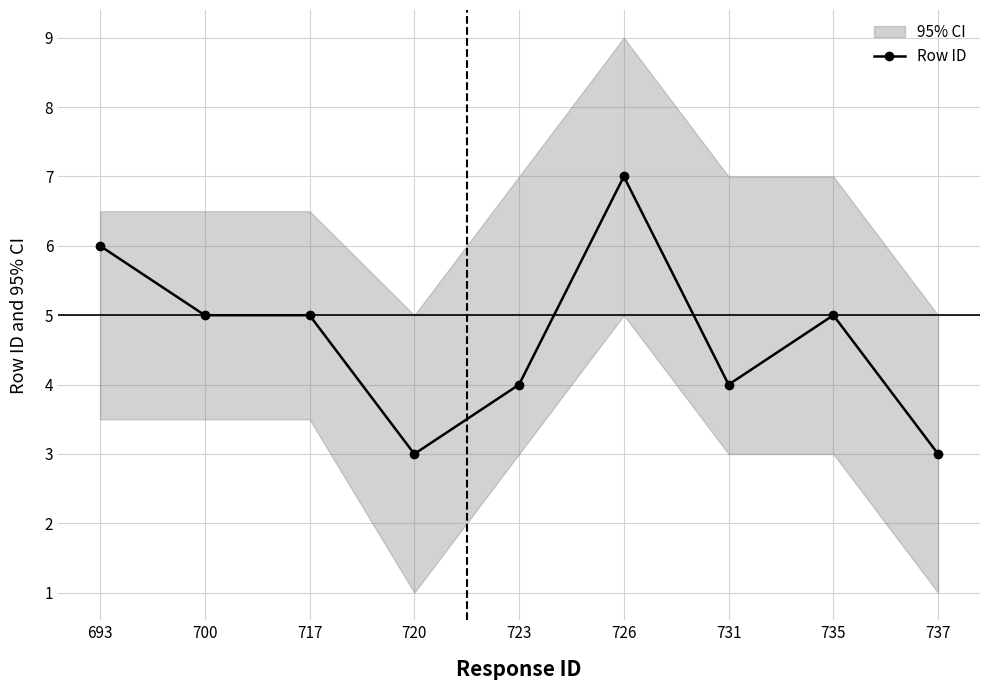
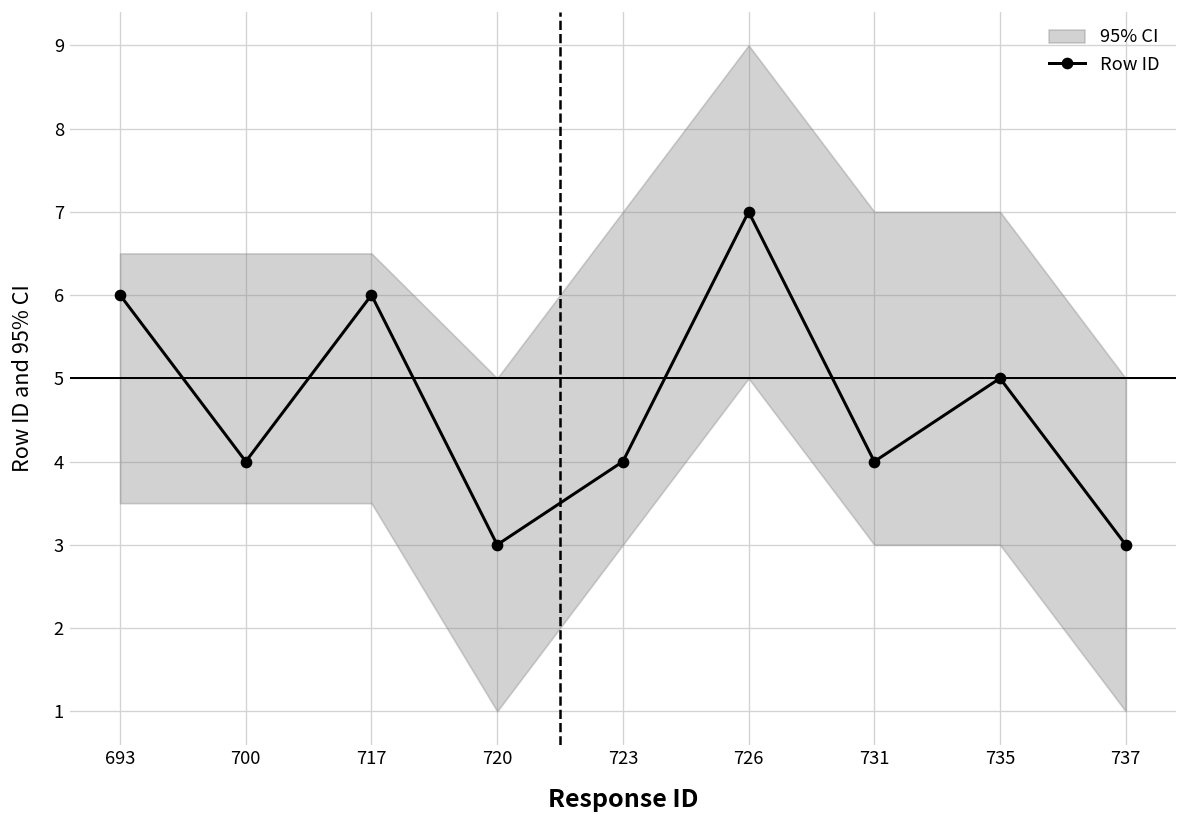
Row ID, 700: 5 -> 4
Row ID, 717: 5 -> 6
